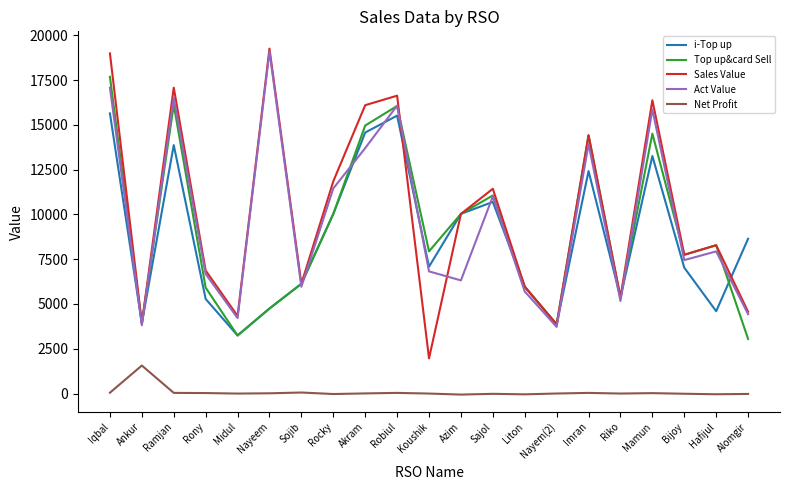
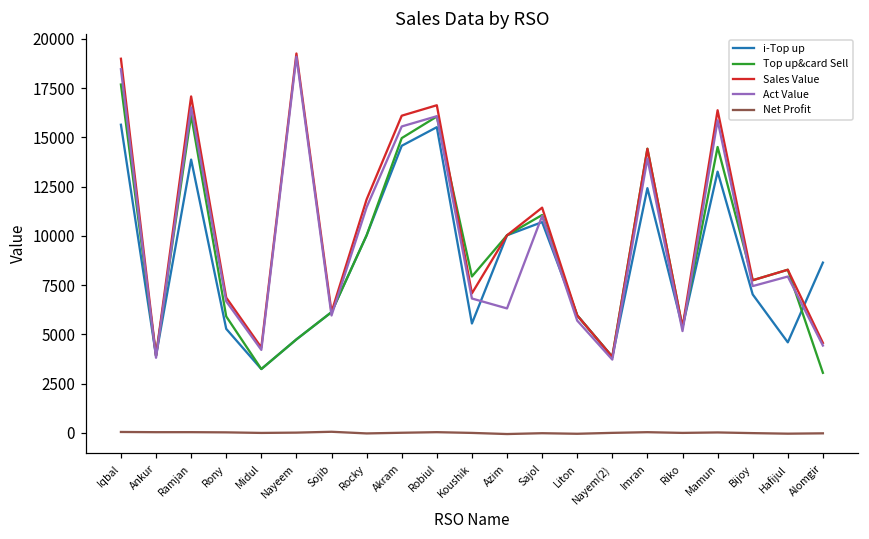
Act Value, Iqbal: 17100 -> 18500
Net Profit, Ankur: 1600 -> 0
Act Value, Akram: 13700 -> 15600
i-Top up, Koushik: 7100 -> 5600
Sales Value, Koushik: 2000 -> 7100
